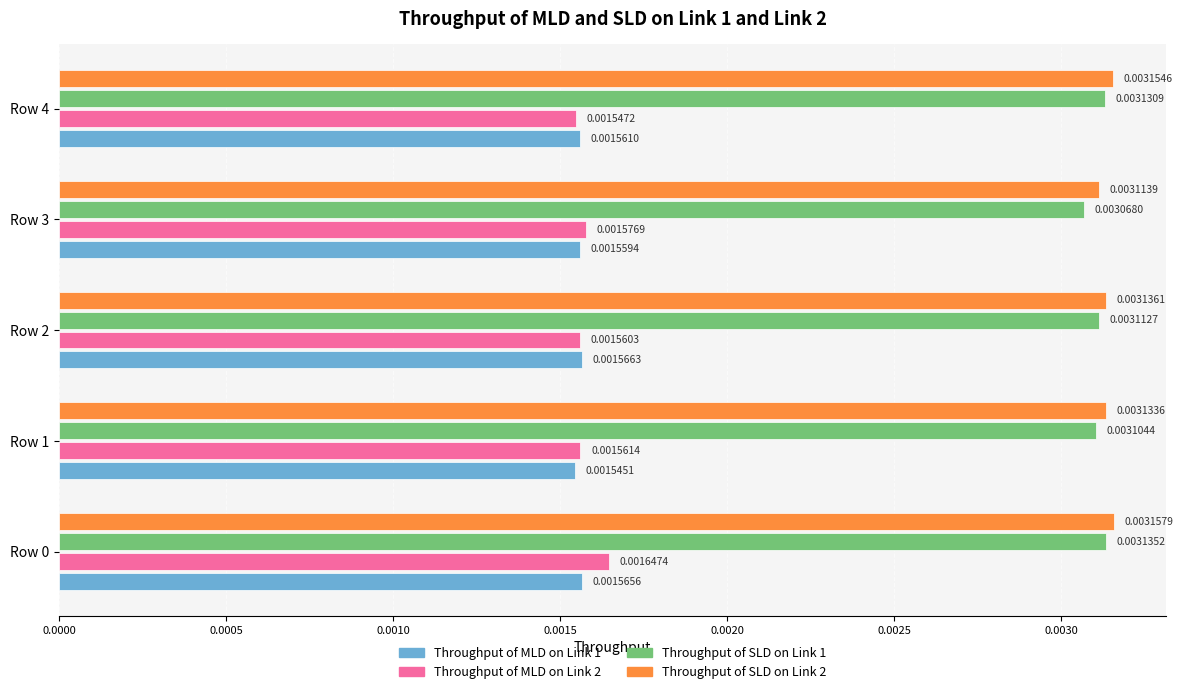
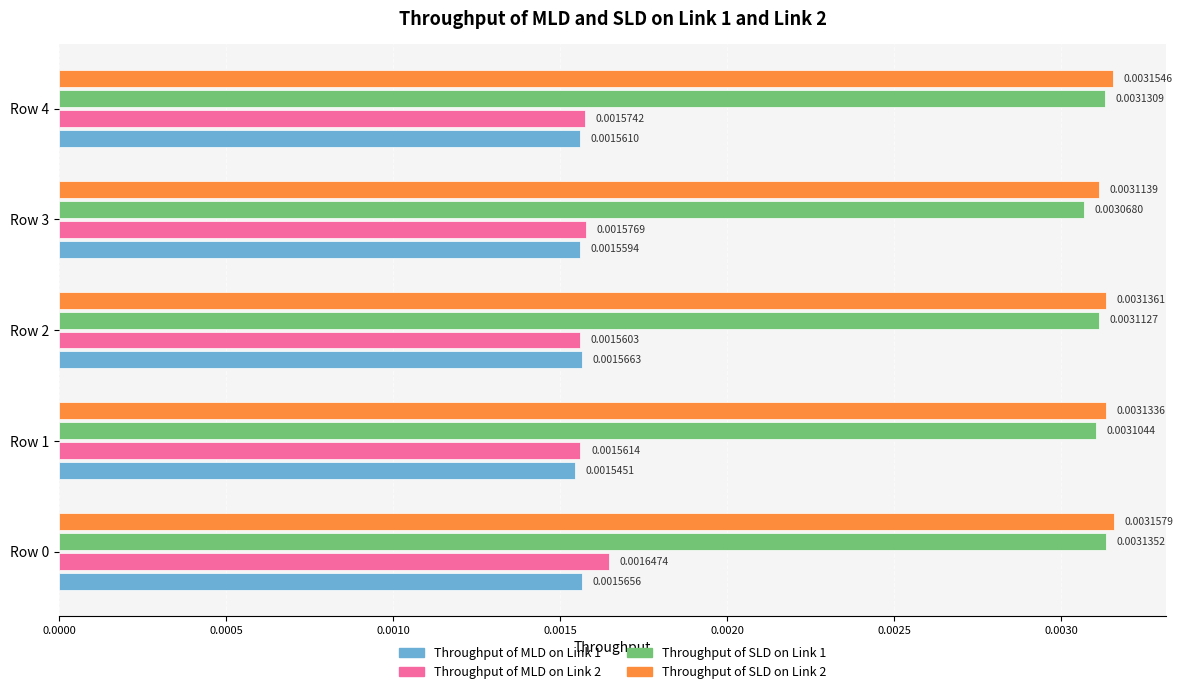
Throughput of MLD on Link 2, Row 4: 0.0015472 -> 0.0015742
